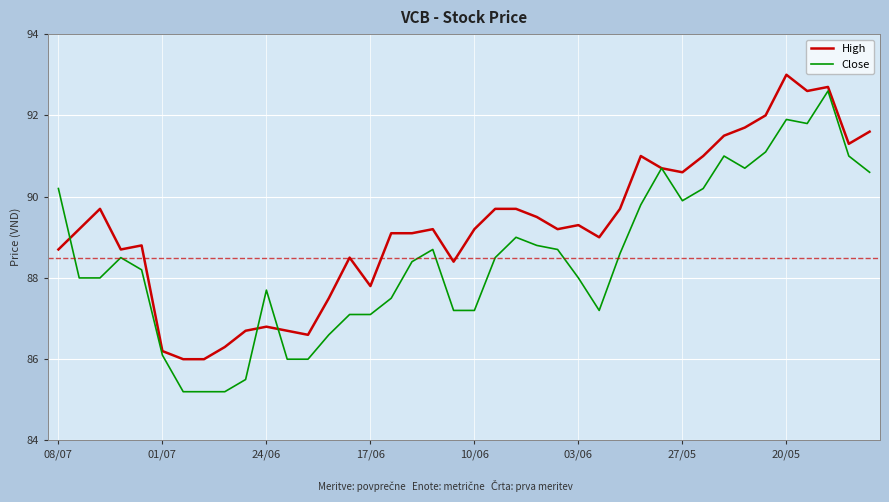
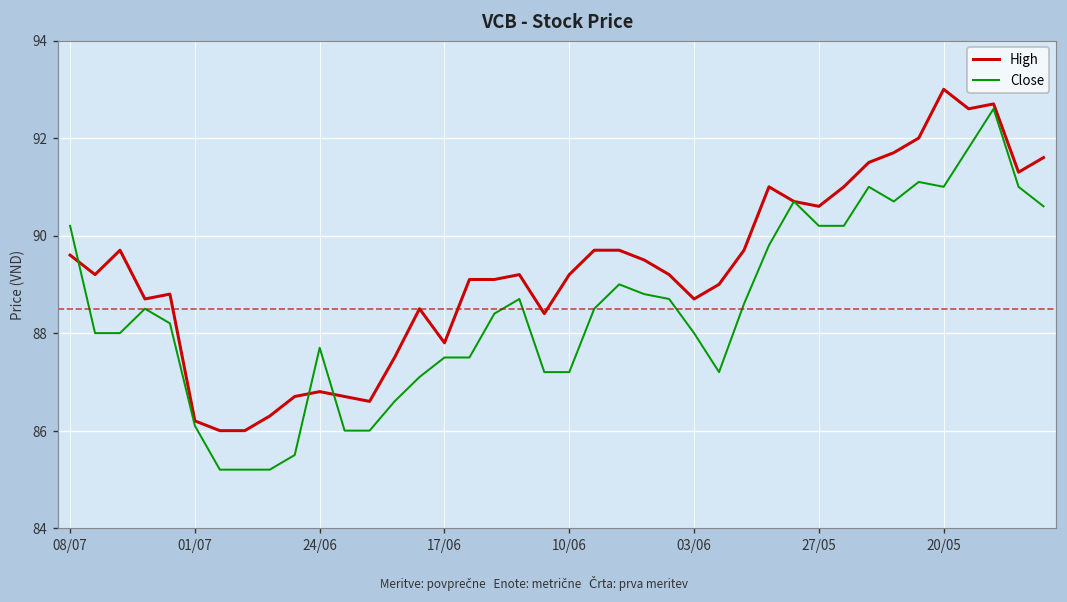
High, 08/07: 88.7 -> 89.6
Close, 17/06: 87.1 -> 87.5
High, 03/06: 89.3 -> 88.7
Close, 27/05: 89.9 -> 90.2
Close, 20/05: 91.9 -> 91.0
